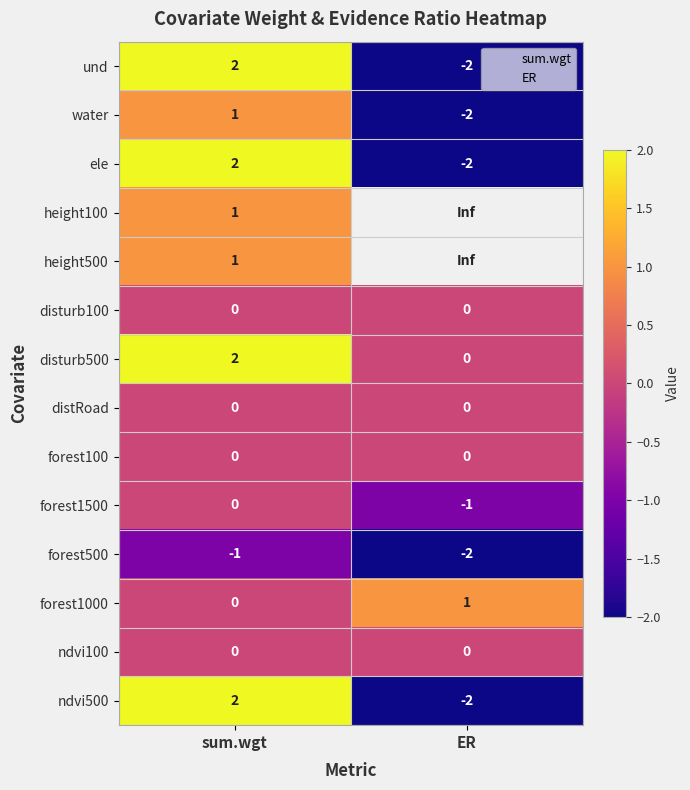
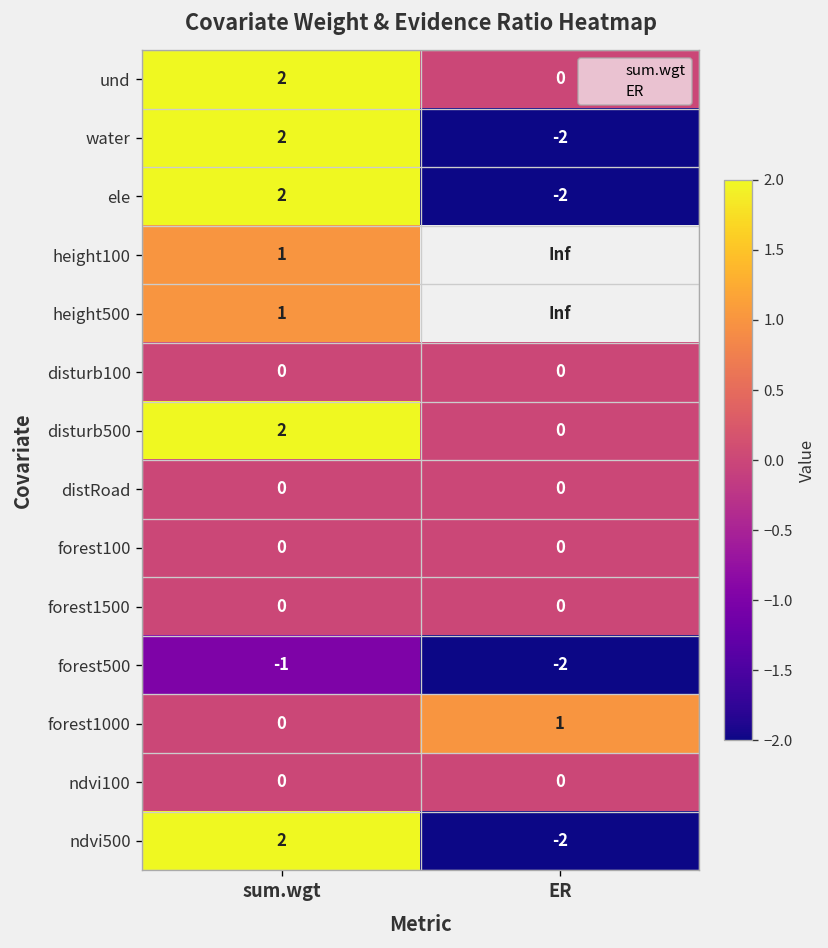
und, ER: -2 -> 0
water, sum.wgt: 1 -> 2
forest1500, ER: -1 -> 0
